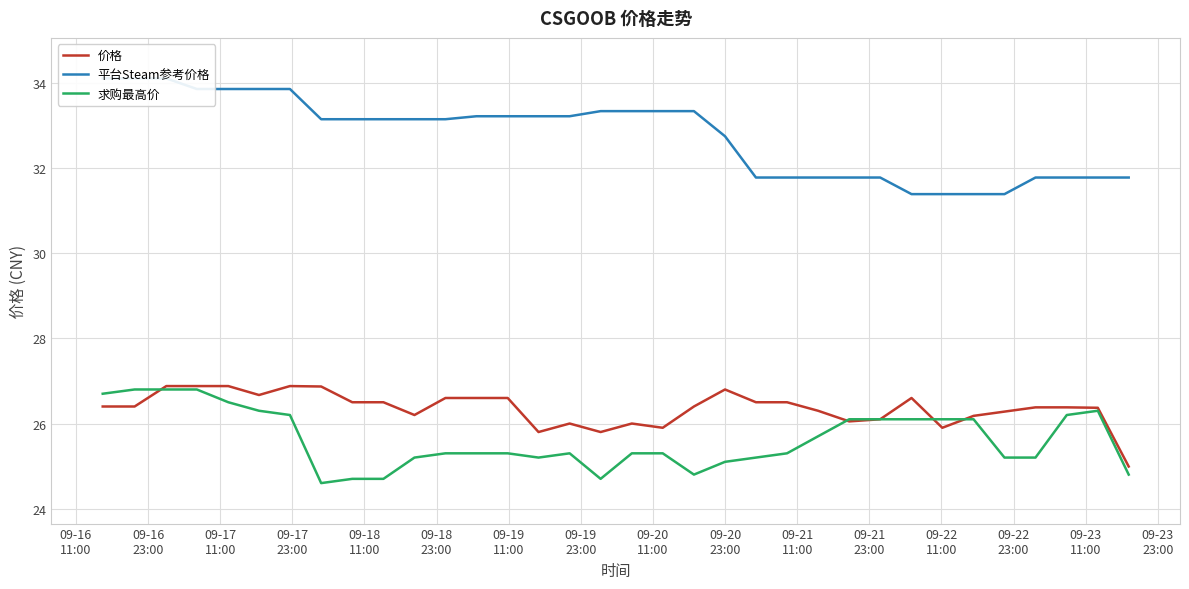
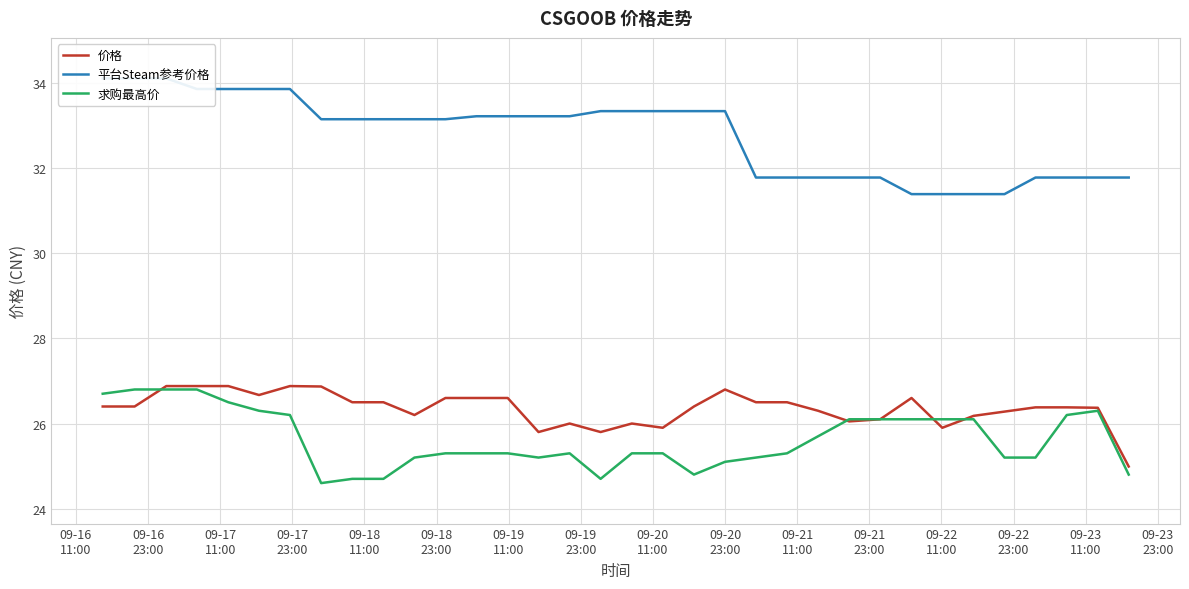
平台Steam参考价格, 09-20 23:00: 32.8 -> 33.3
